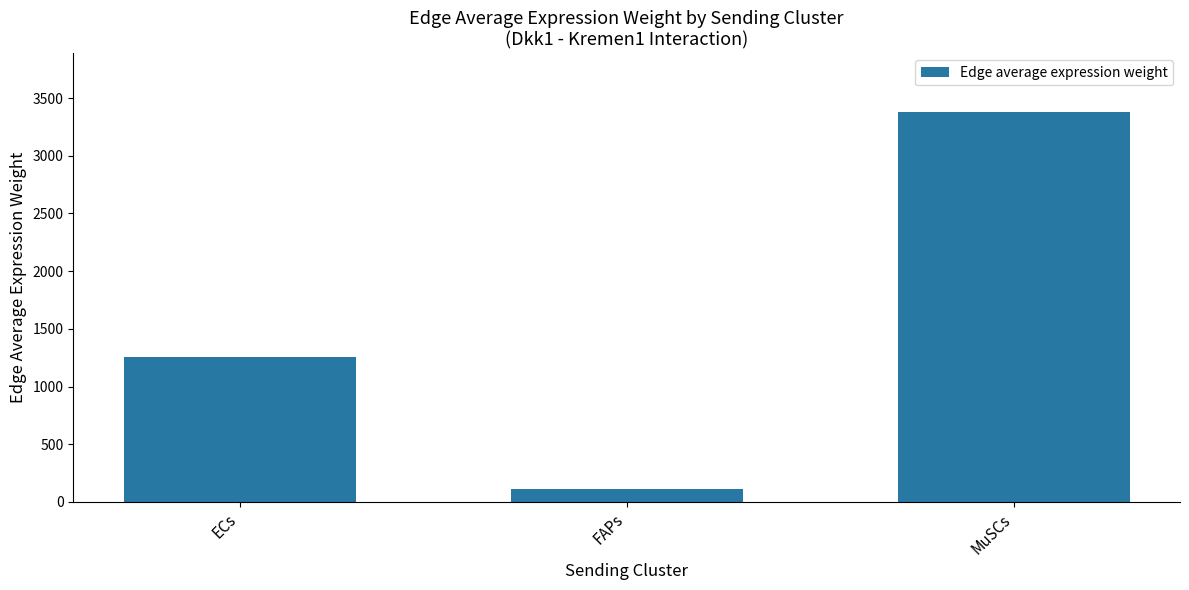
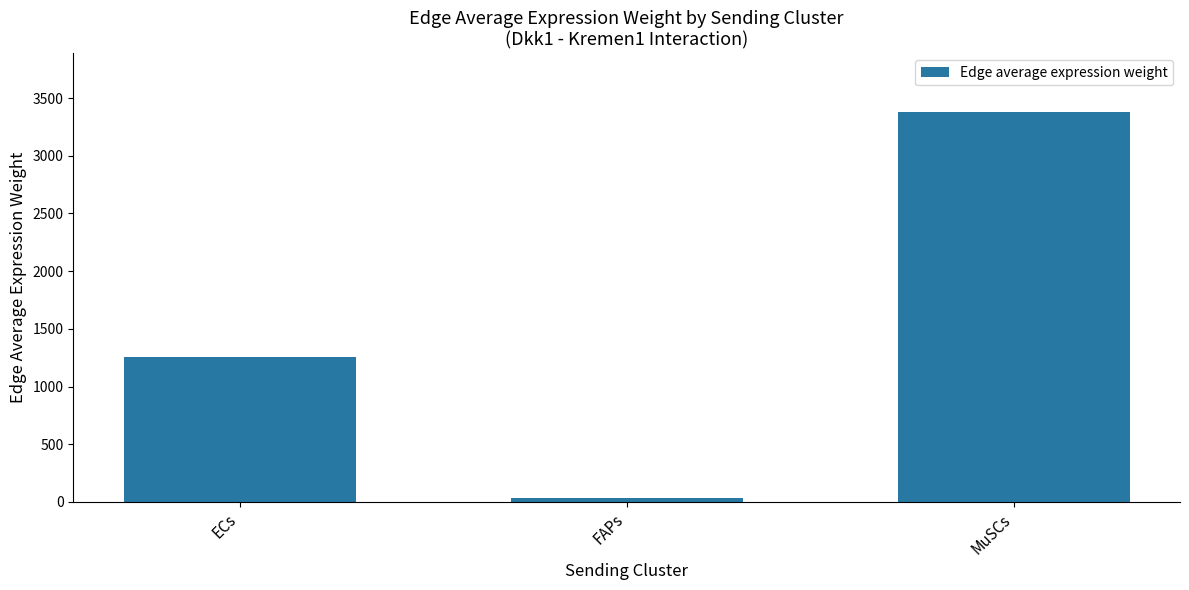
FAPs: 110 -> 40
